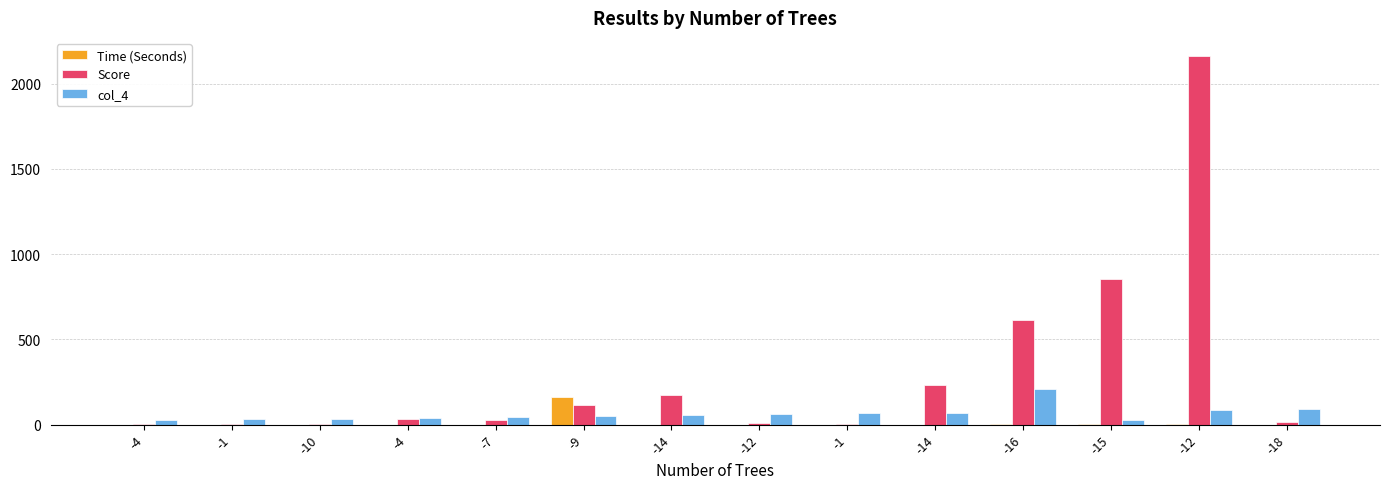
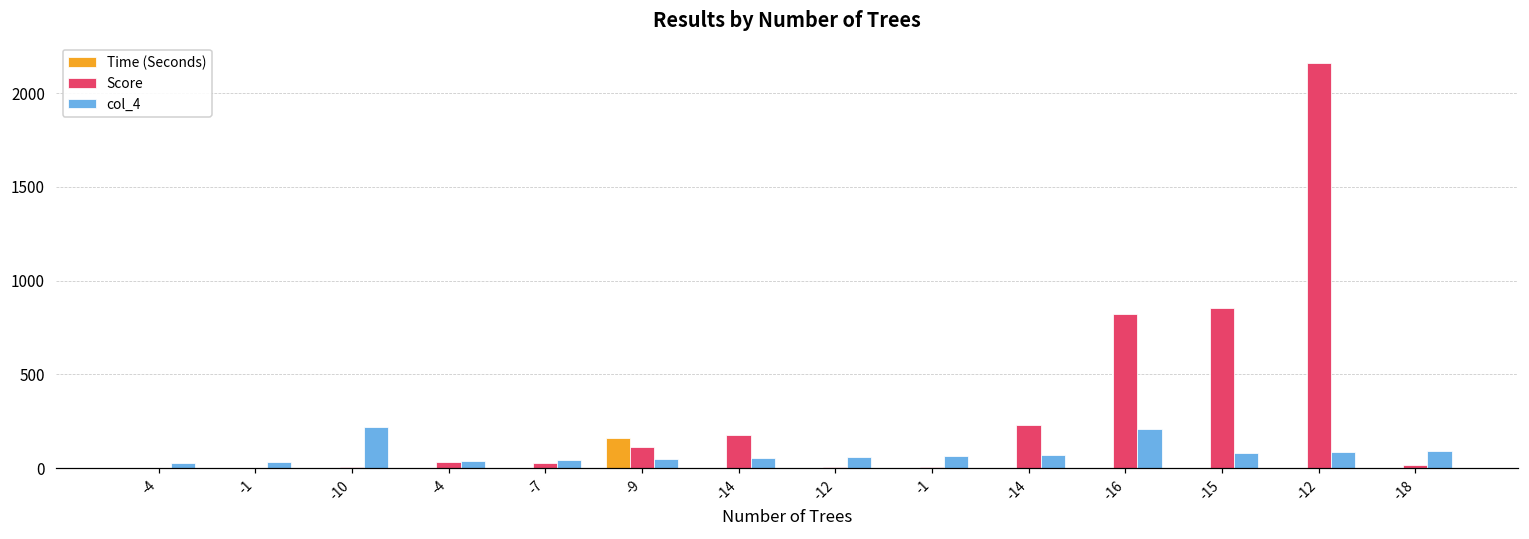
col_4, -10: 40 -> 220
Score, -16: 610 -> 820
col_4, -15: 30 -> 80
